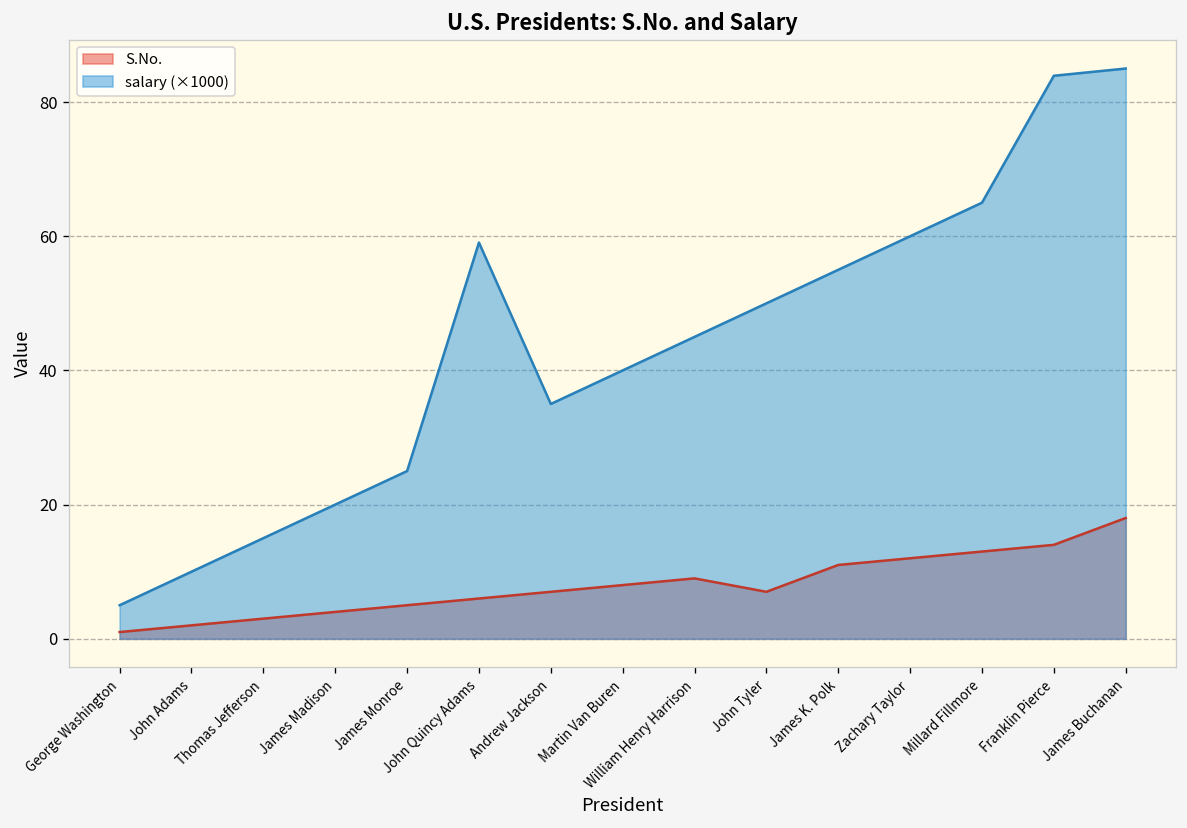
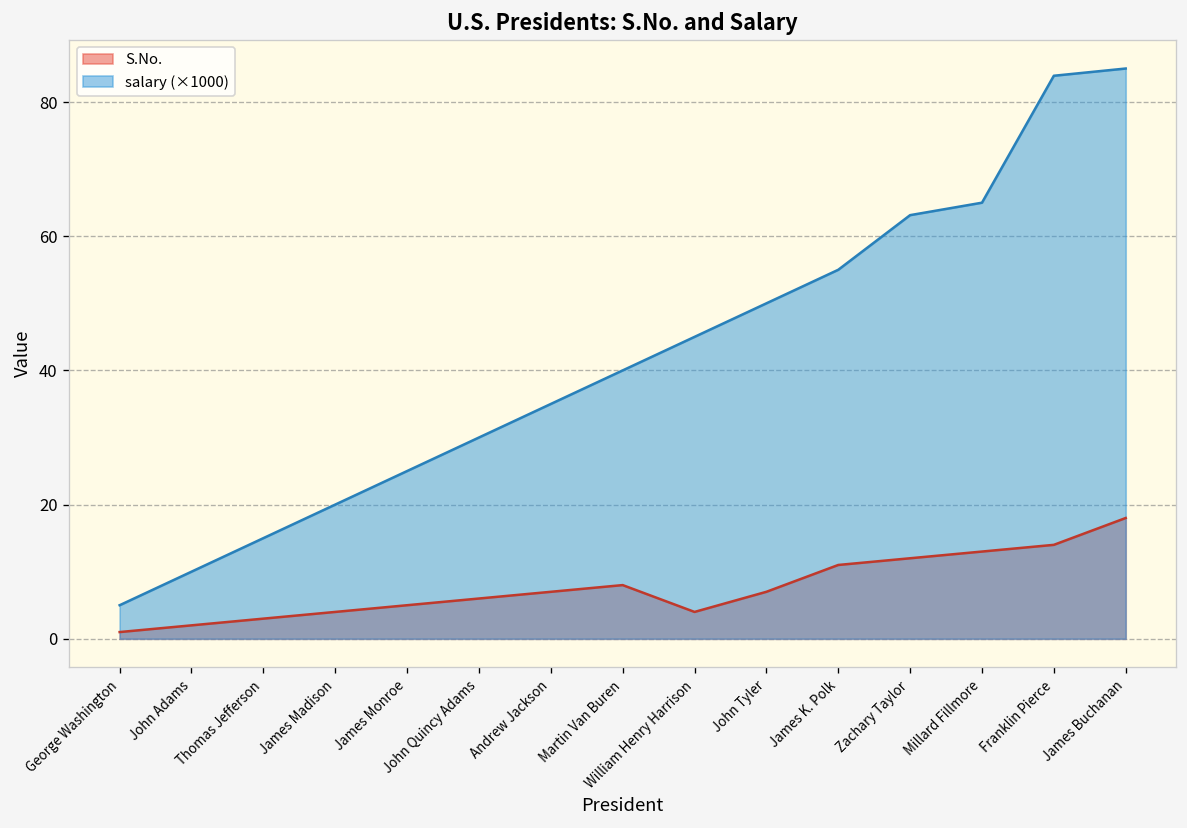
salary (×1000), John Quincy Adams: 59 -> 30
S.No., William Henry Harrison: 9 -> 4
salary (×1000), Zachary Taylor: 60 -> 63
